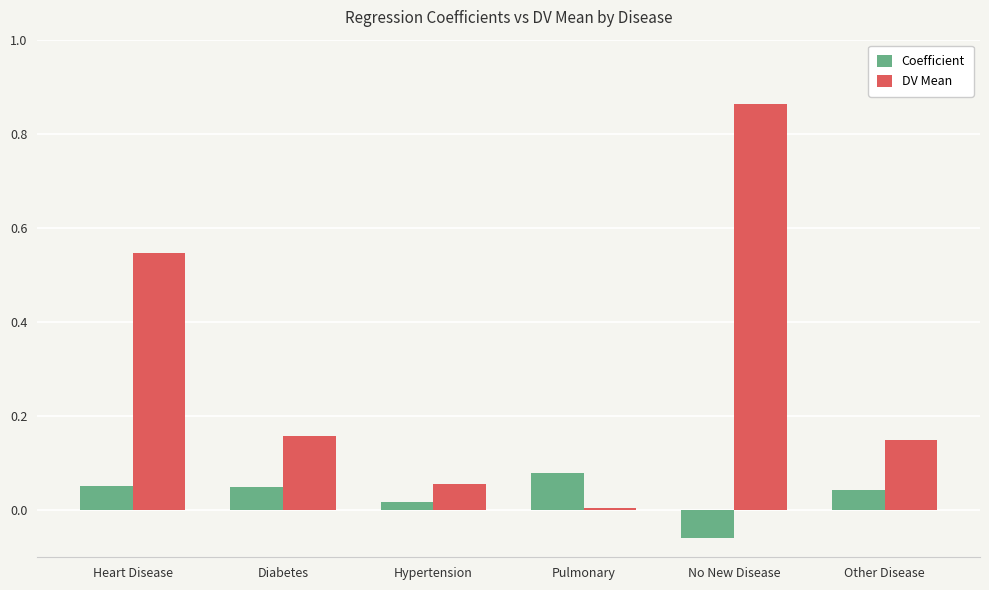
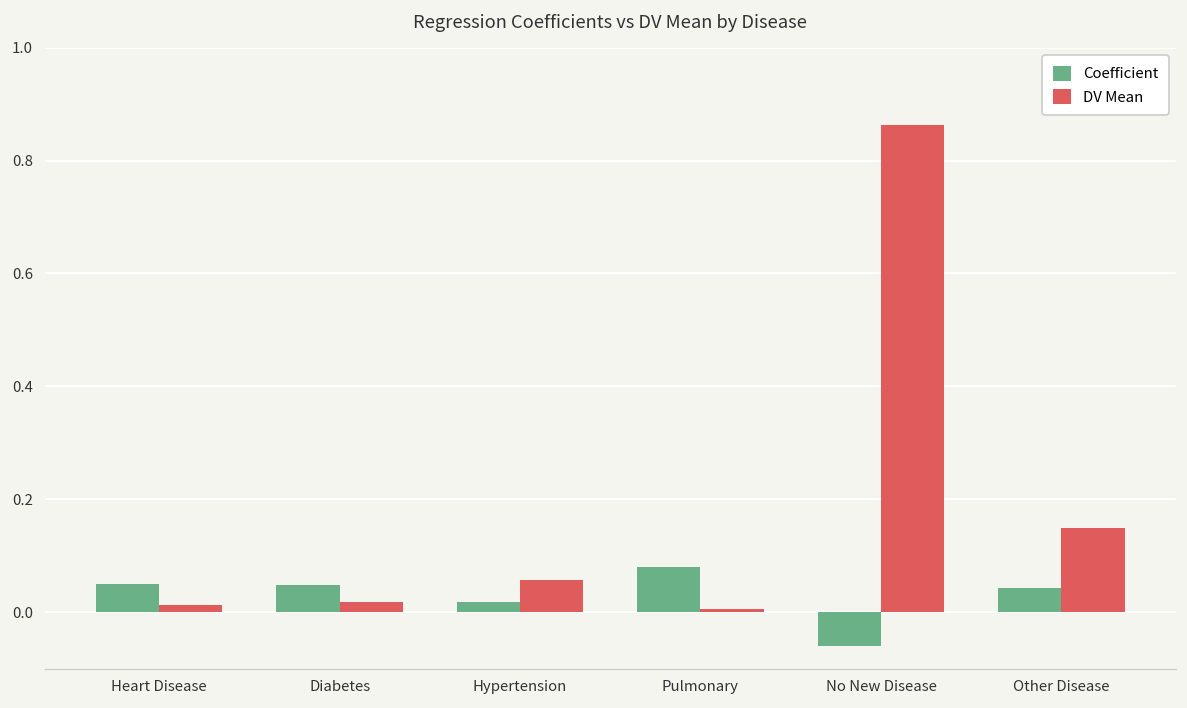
DV Mean, Heart Disease: 0.55 -> 0.01
DV Mean, Diabetes: 0.16 -> 0.02
